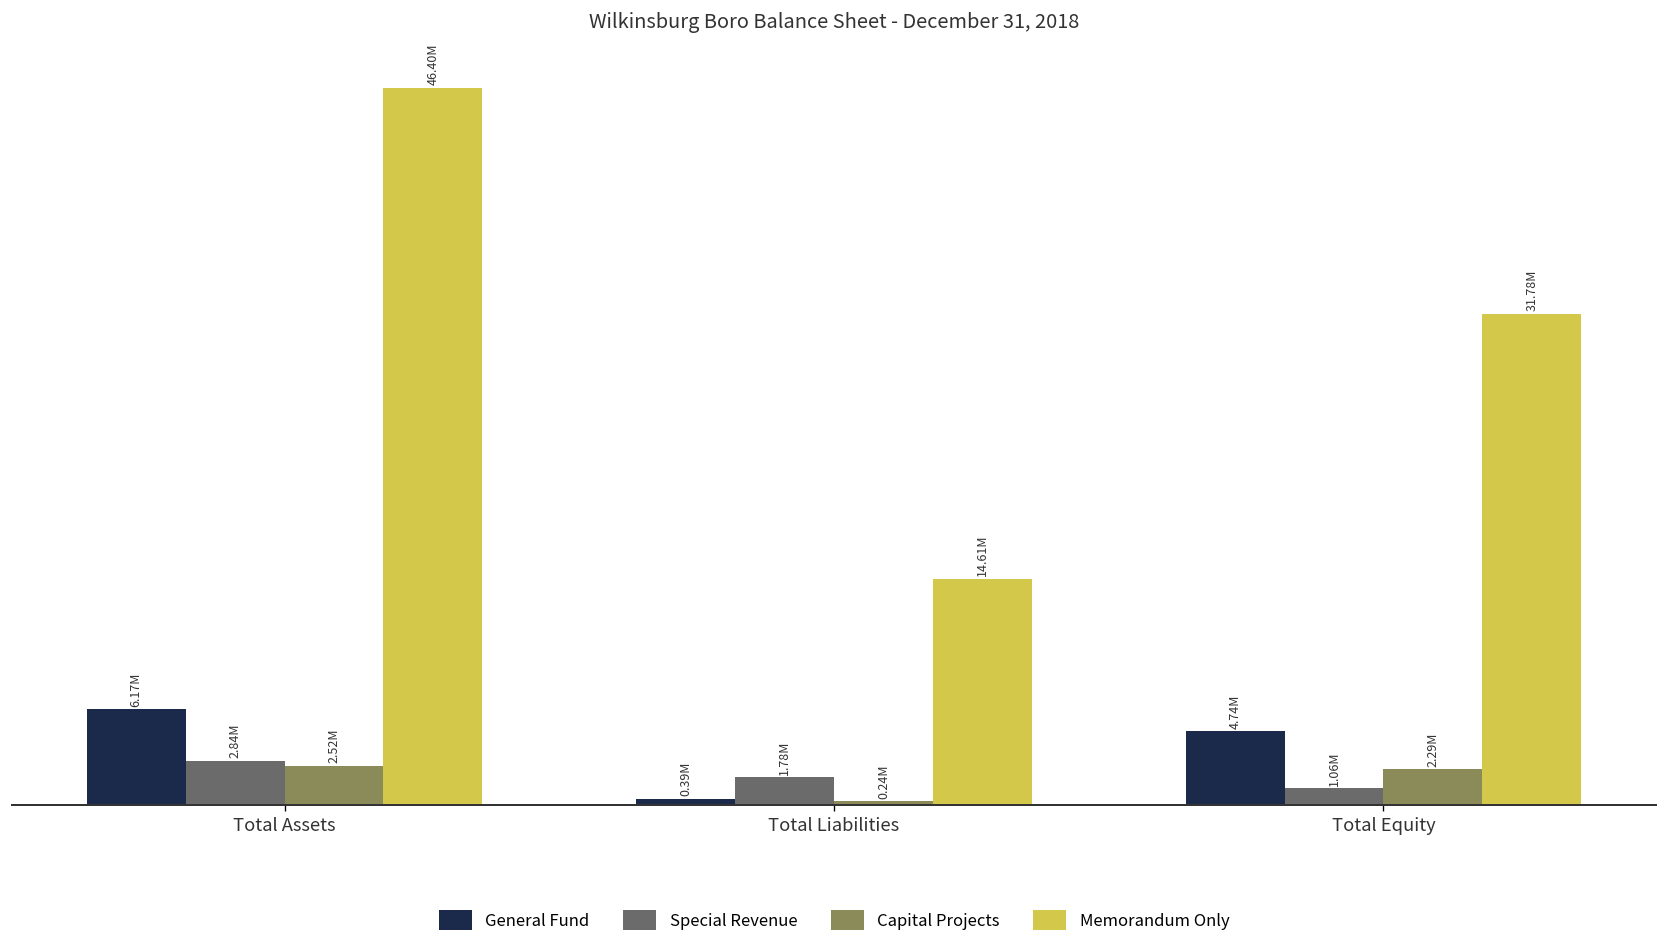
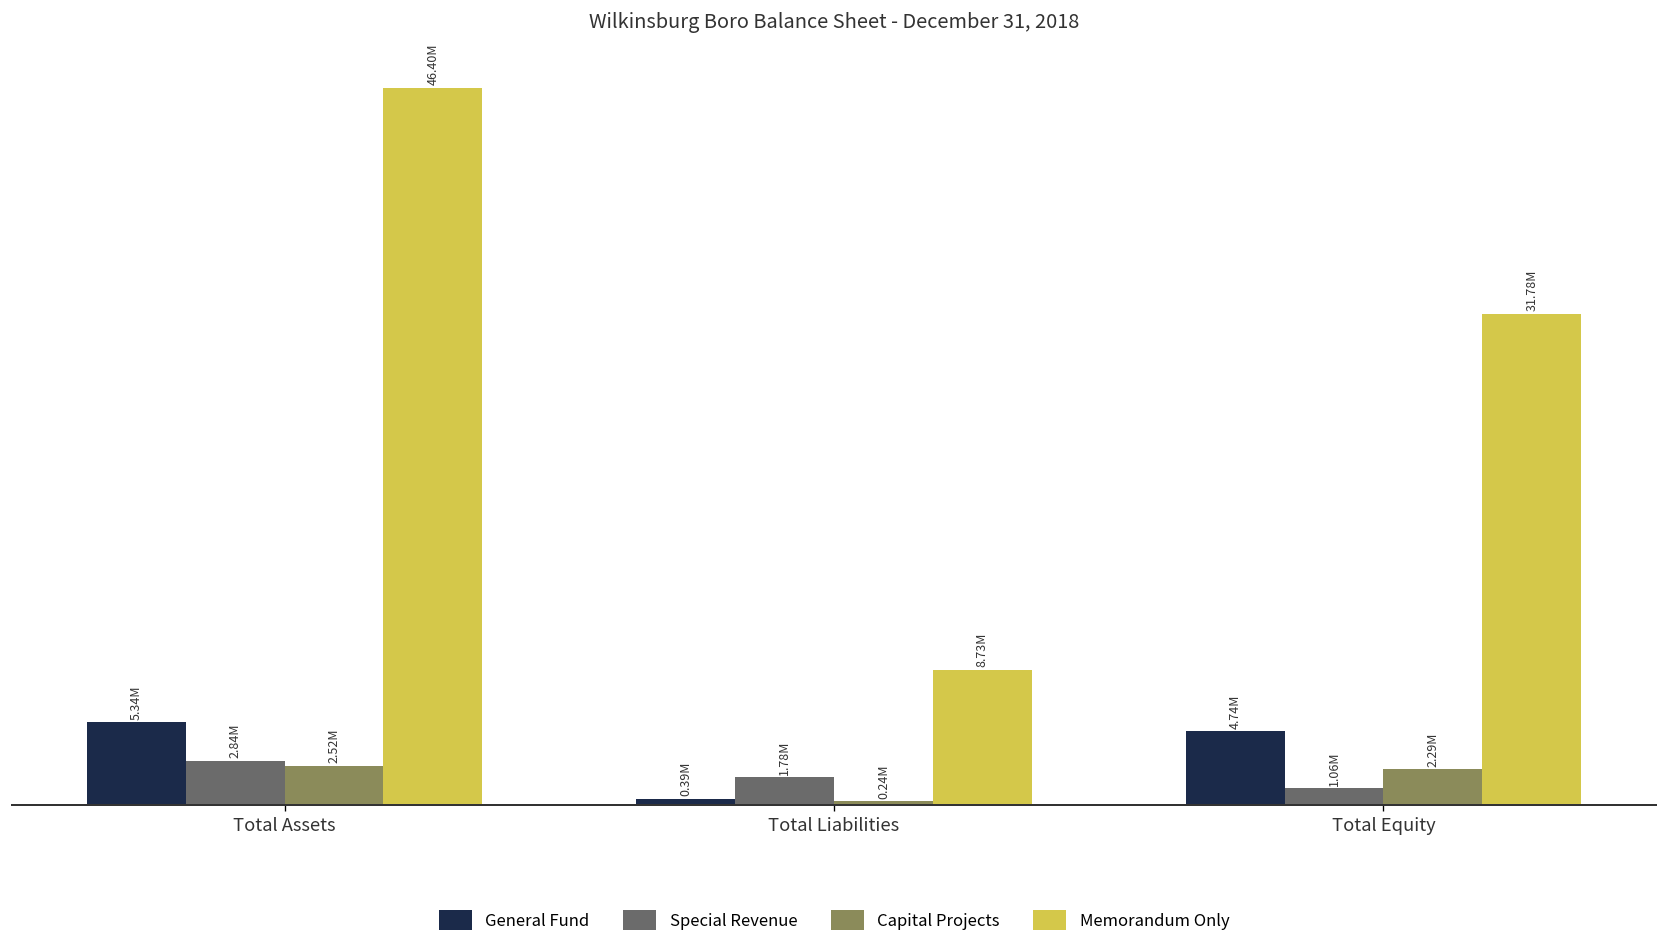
General Fund, Total Assets: 6.17M -> 5.34M
Memorandum Only, Total Liabilities: 14.61M -> 8.73M
